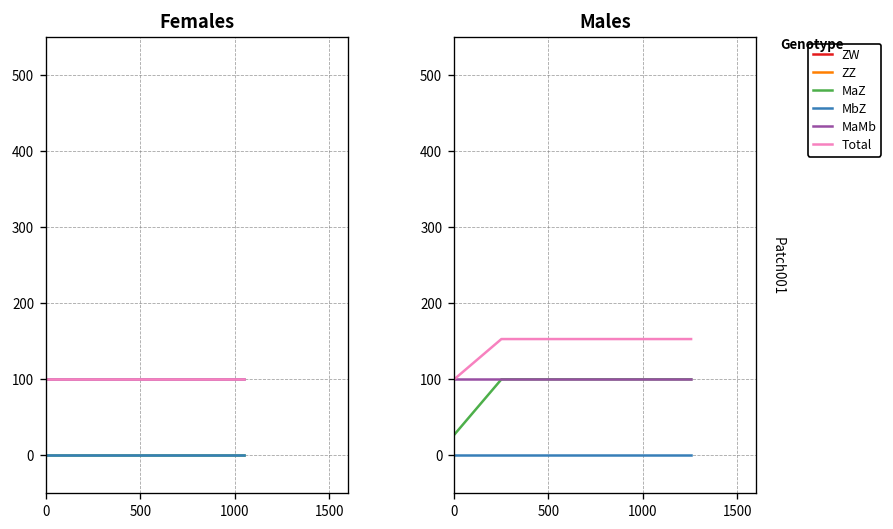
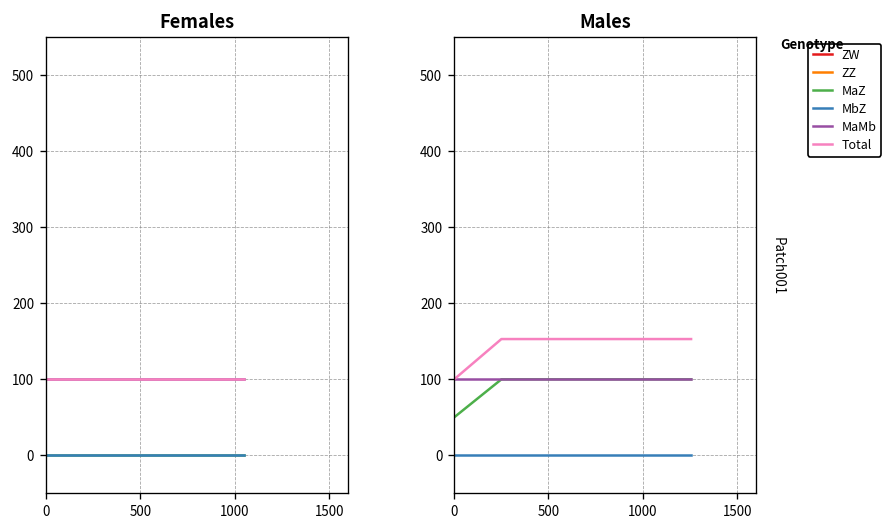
Males, MaZ, 0: 30 -> 50
